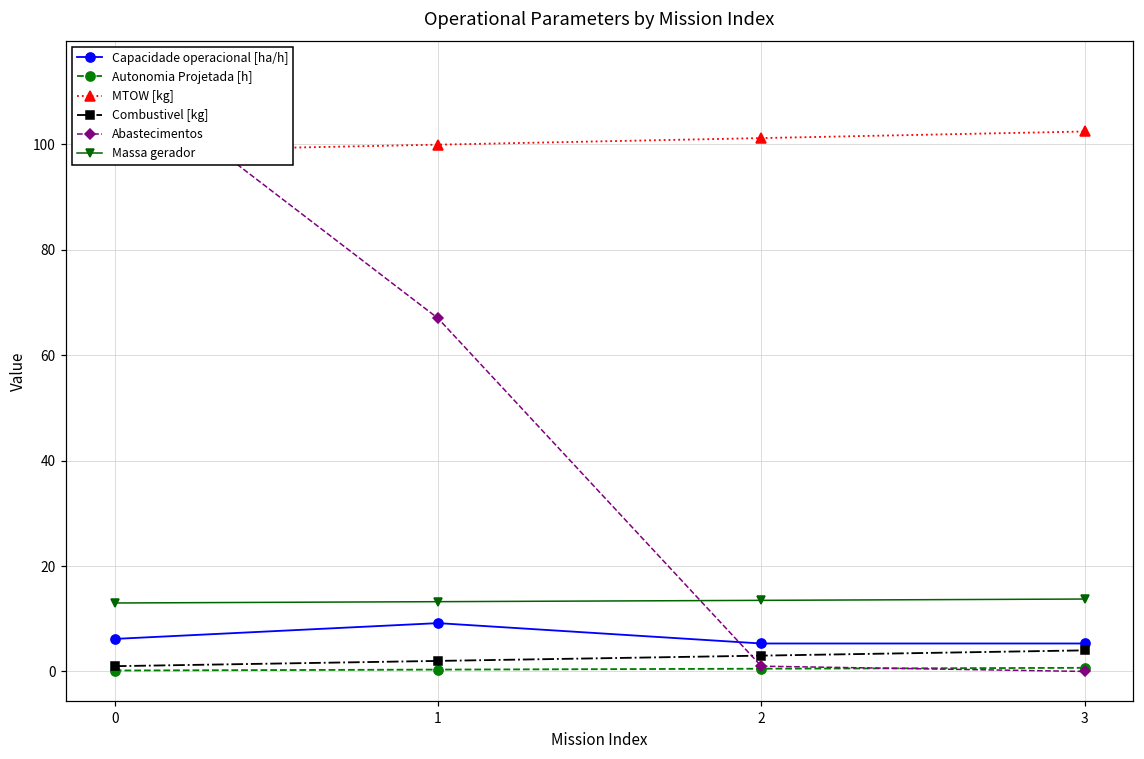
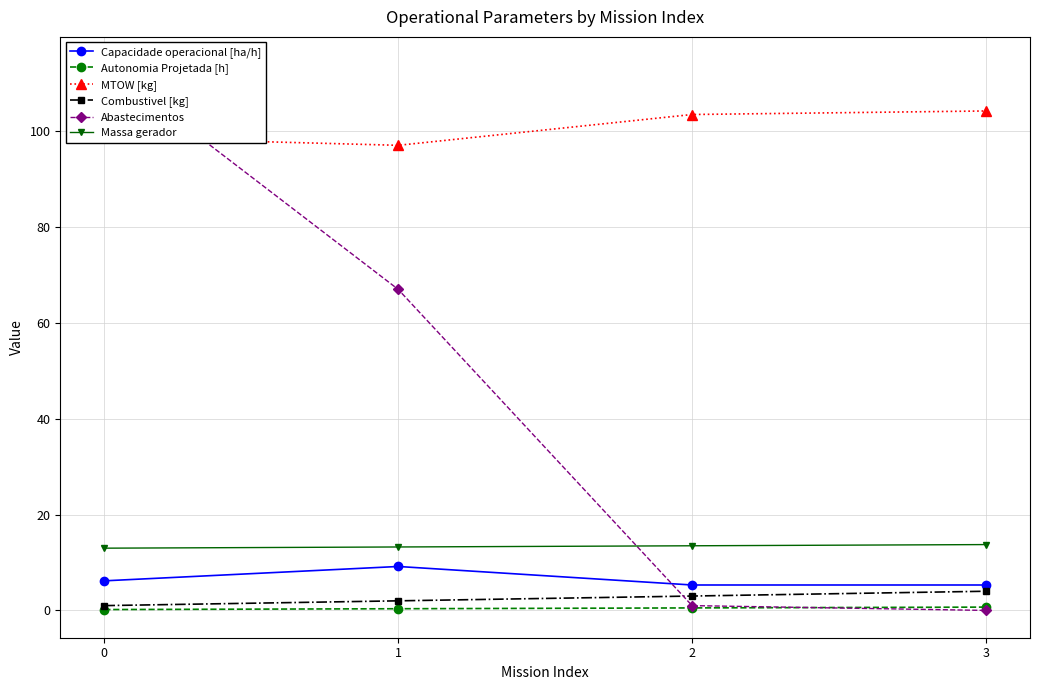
MTOW [kg], 1: 100 -> 97
MTOW [kg], 2: 101 -> 104
MTOW [kg], 3: 102 -> 104
